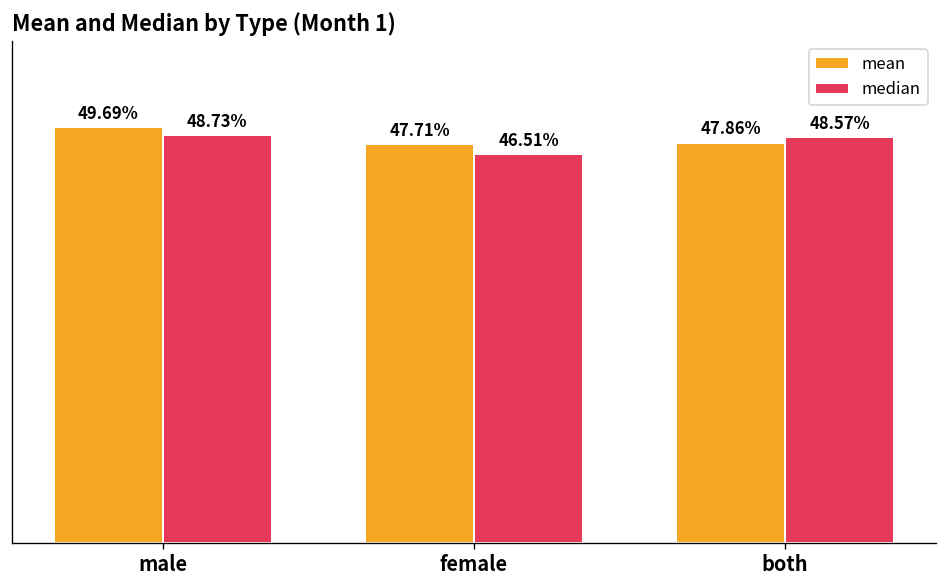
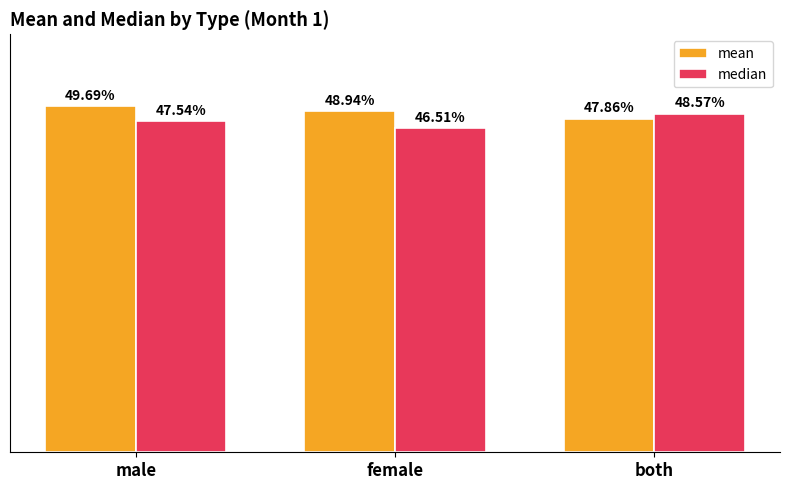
median, male: 48.73% -> 47.54%
mean, female: 47.71% -> 48.94%
